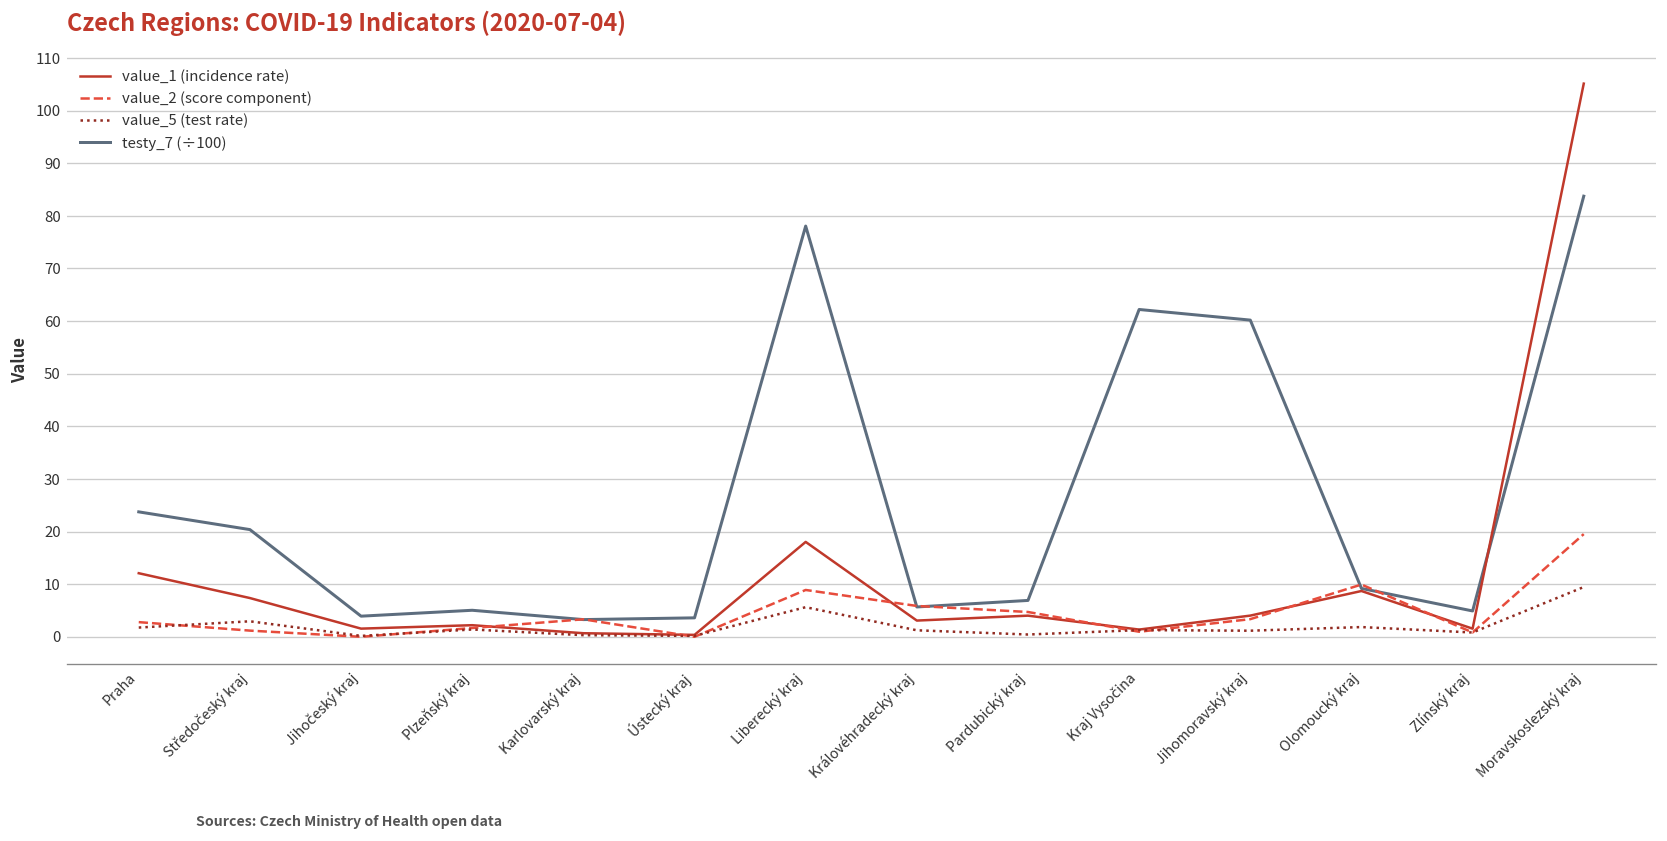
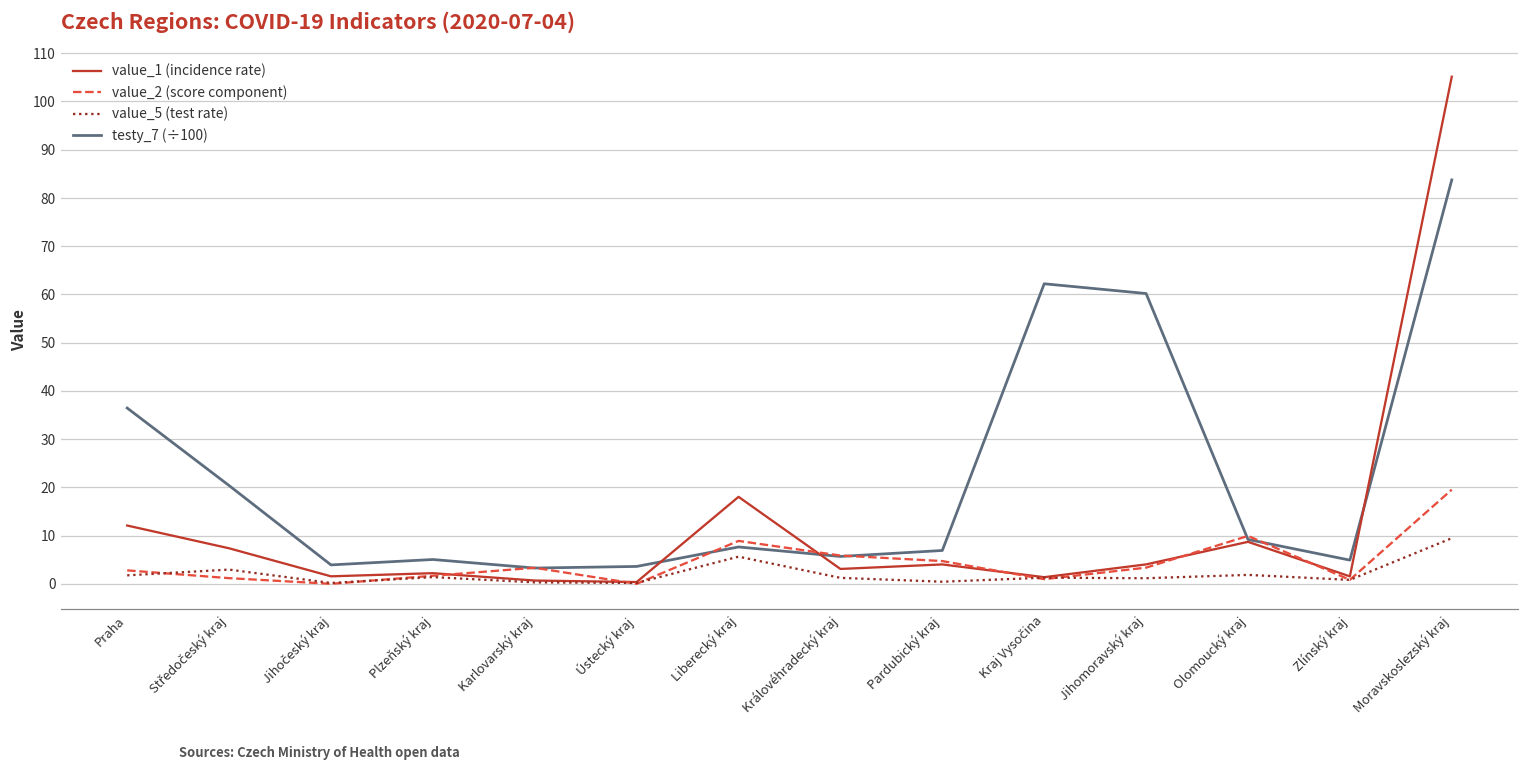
testy_7 (÷100), Praha: 24 -> 36
testy_7 (÷100), Liberecký kraj: 78 -> 8
